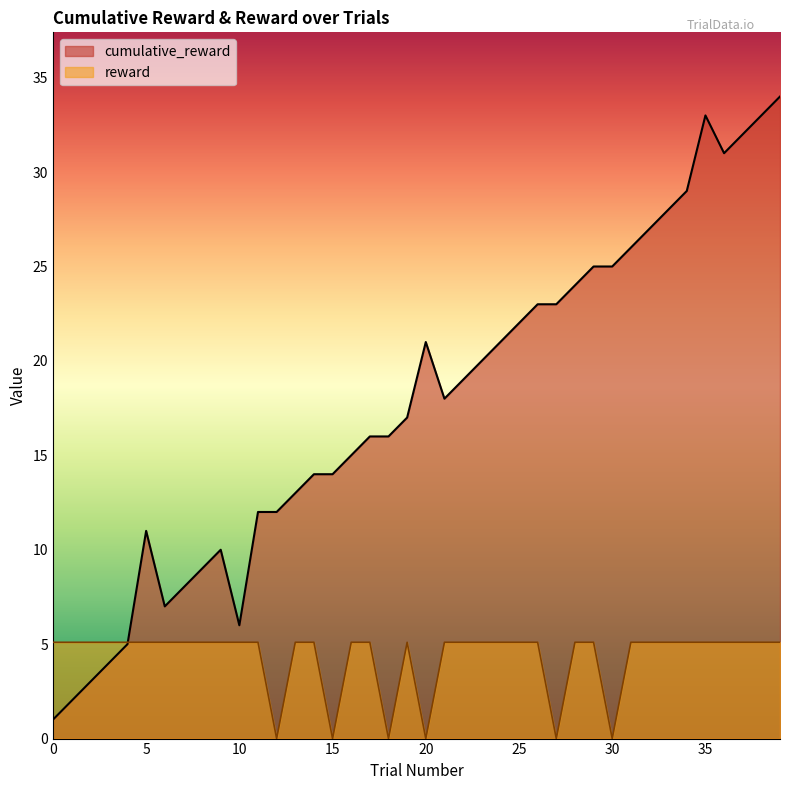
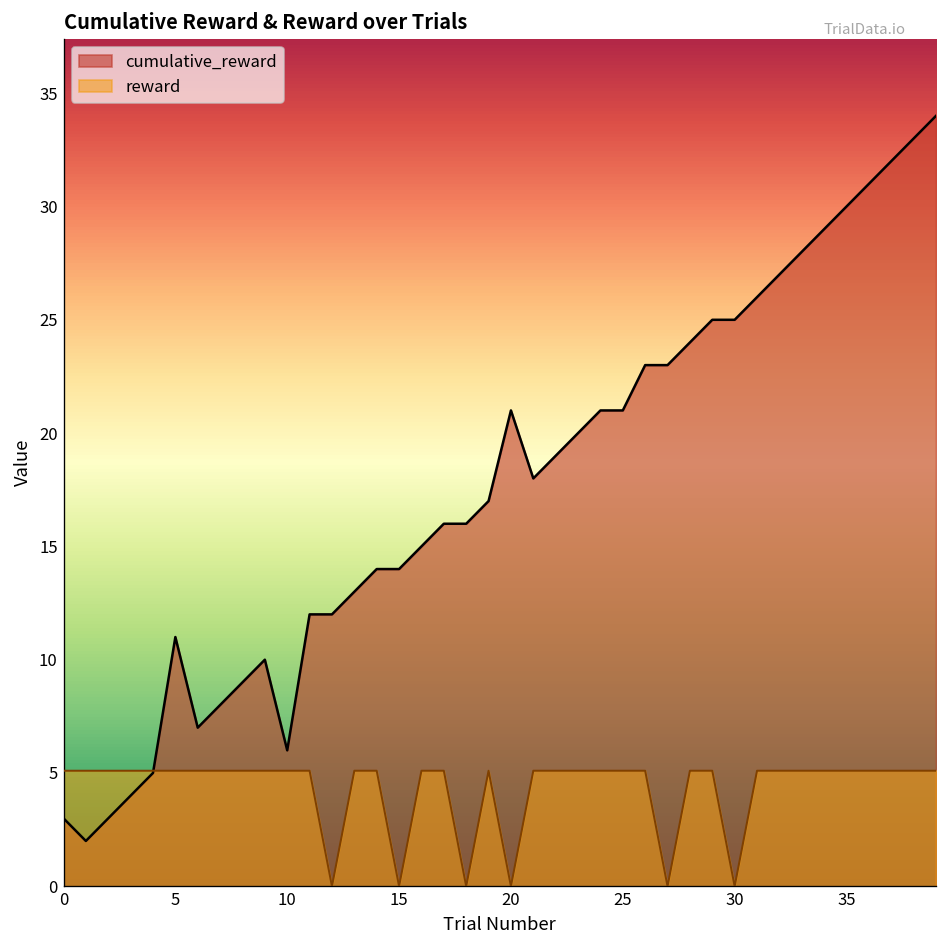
cumulative_reward, 0: 1 -> 3
cumulative_reward, 25: 22 -> 21
cumulative_reward, 35: 33 -> 30
